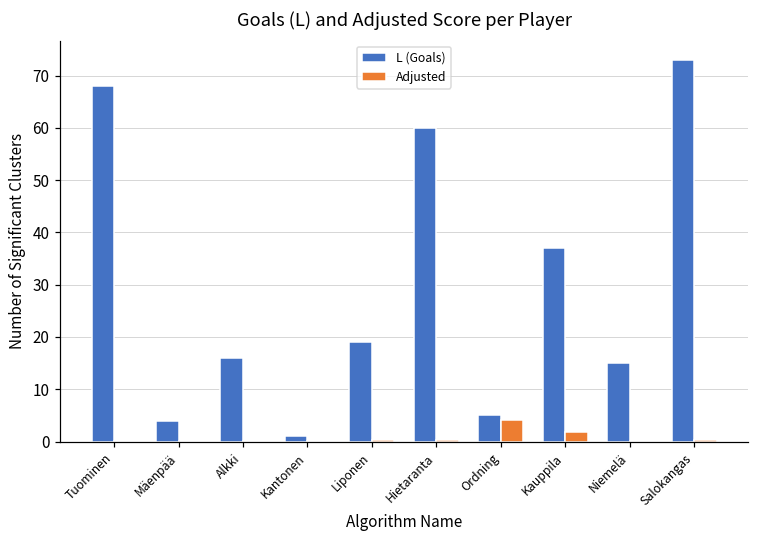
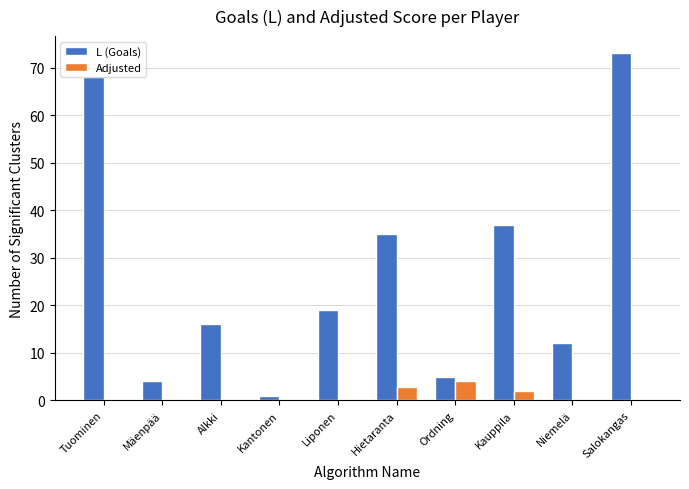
L (Goals), Hietaranta: 60 -> 35
Adjusted, Hietaranta: 0 -> 3
L (Goals), Niemelä: 15 -> 12
